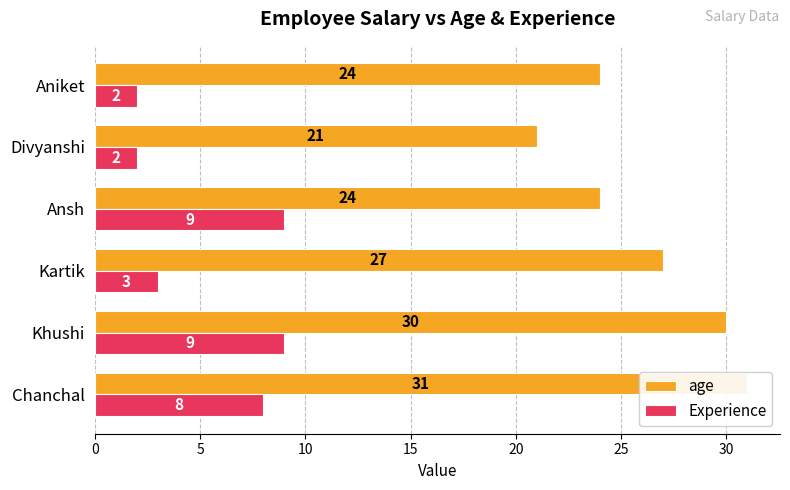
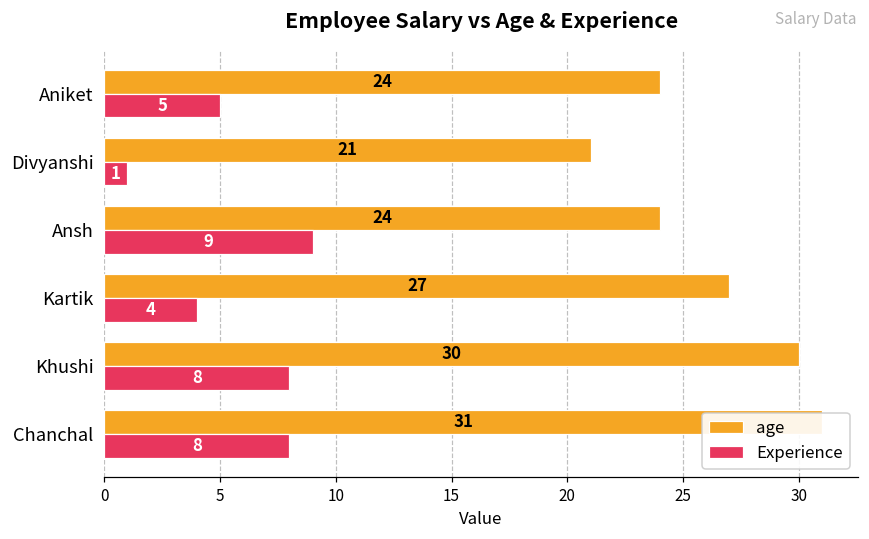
Experience, Aniket: 2 -> 5
Experience, Divyanshi: 2 -> 1
Experience, Kartik: 3 -> 4
Experience, Khushi: 9 -> 8
